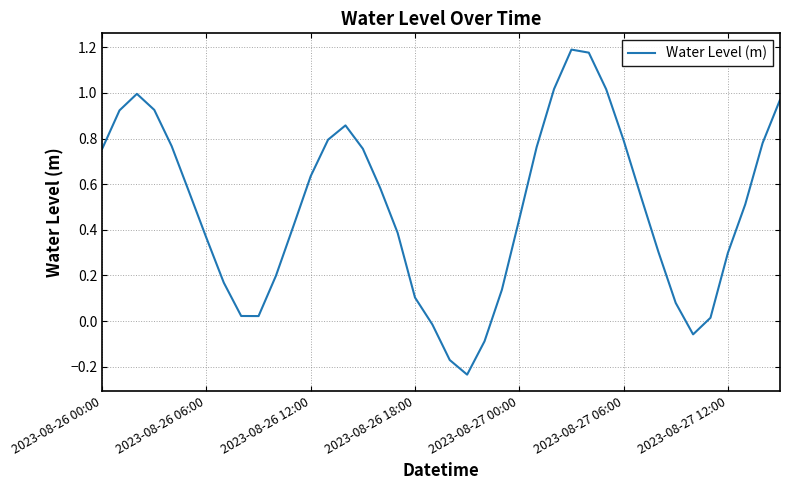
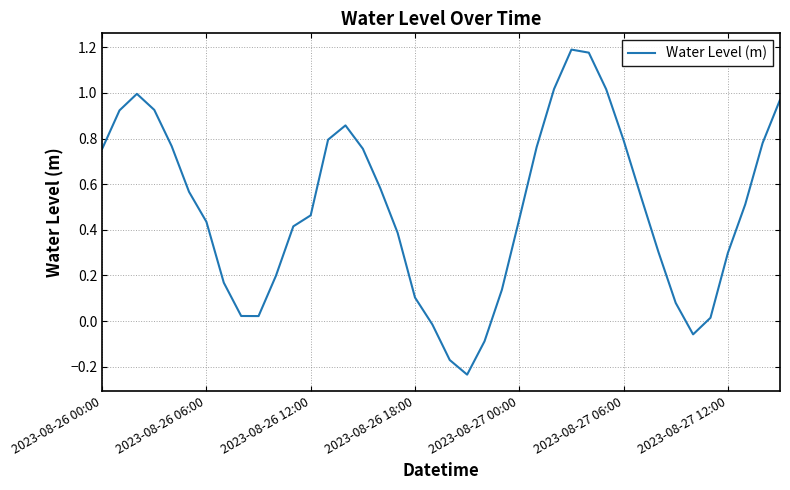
2023-08-26 06:00: 0.36 -> 0.43
2023-08-26 12:00: 0.63 -> 0.46
